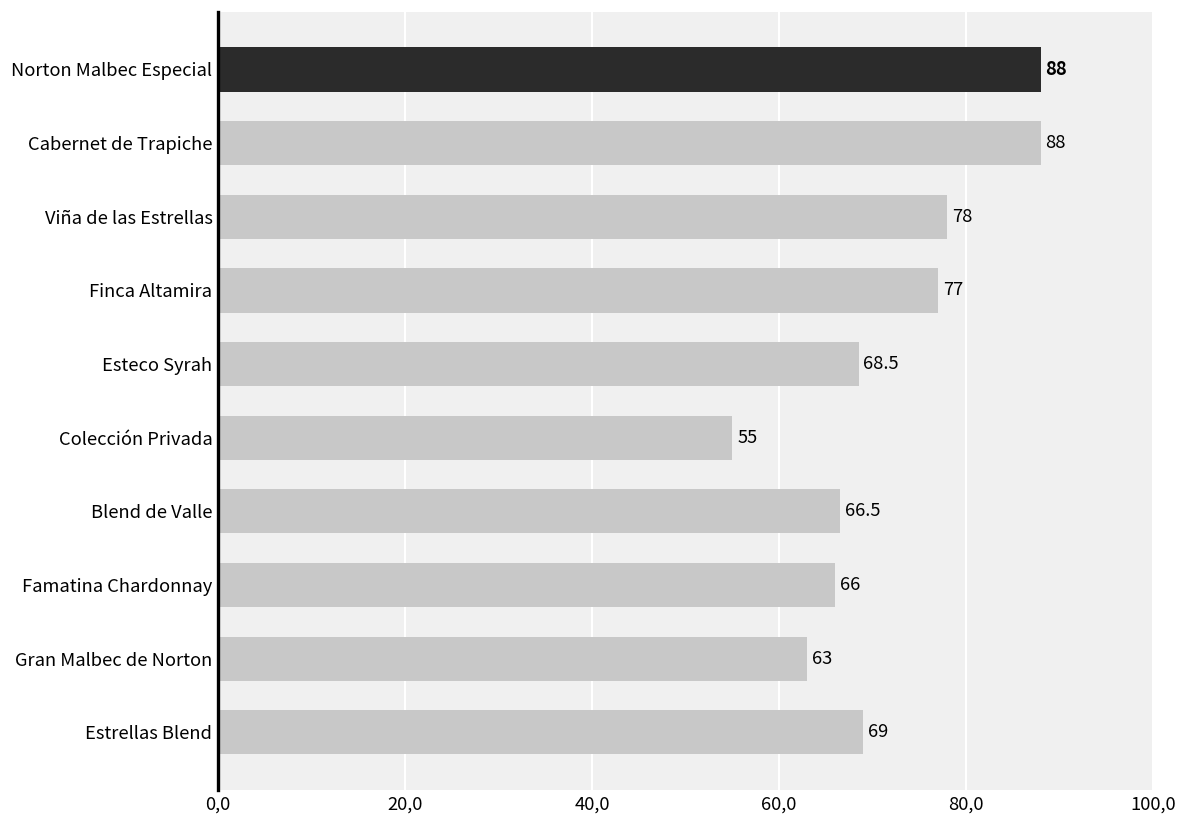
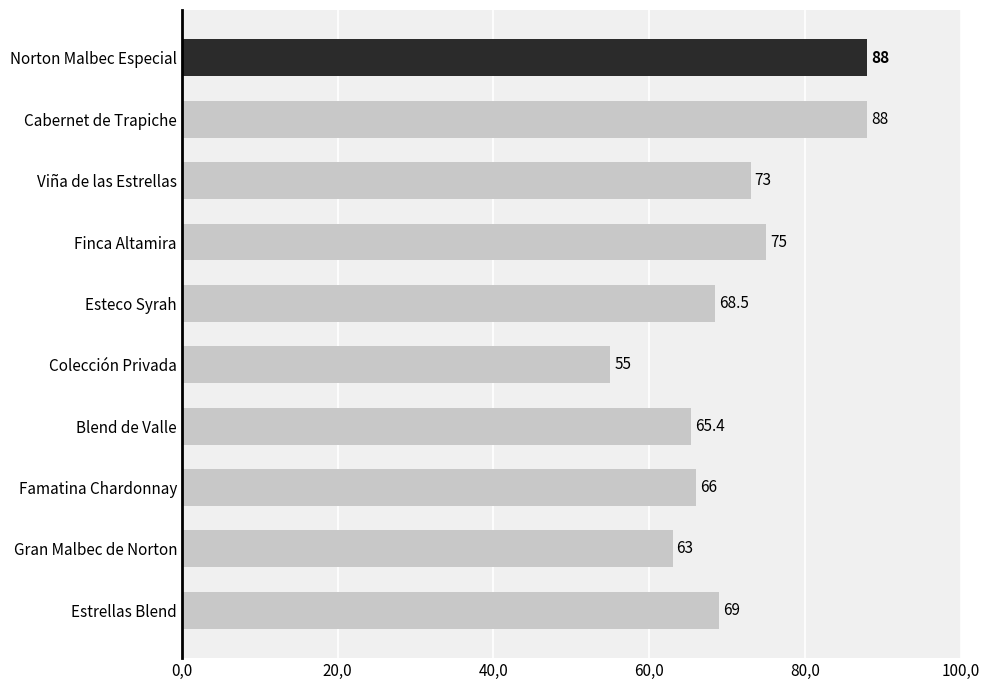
Viña de las Estrellas: 78 -> 73
Finca Altamira: 77 -> 75
Blend de Valle: 66.5 -> 65.4
